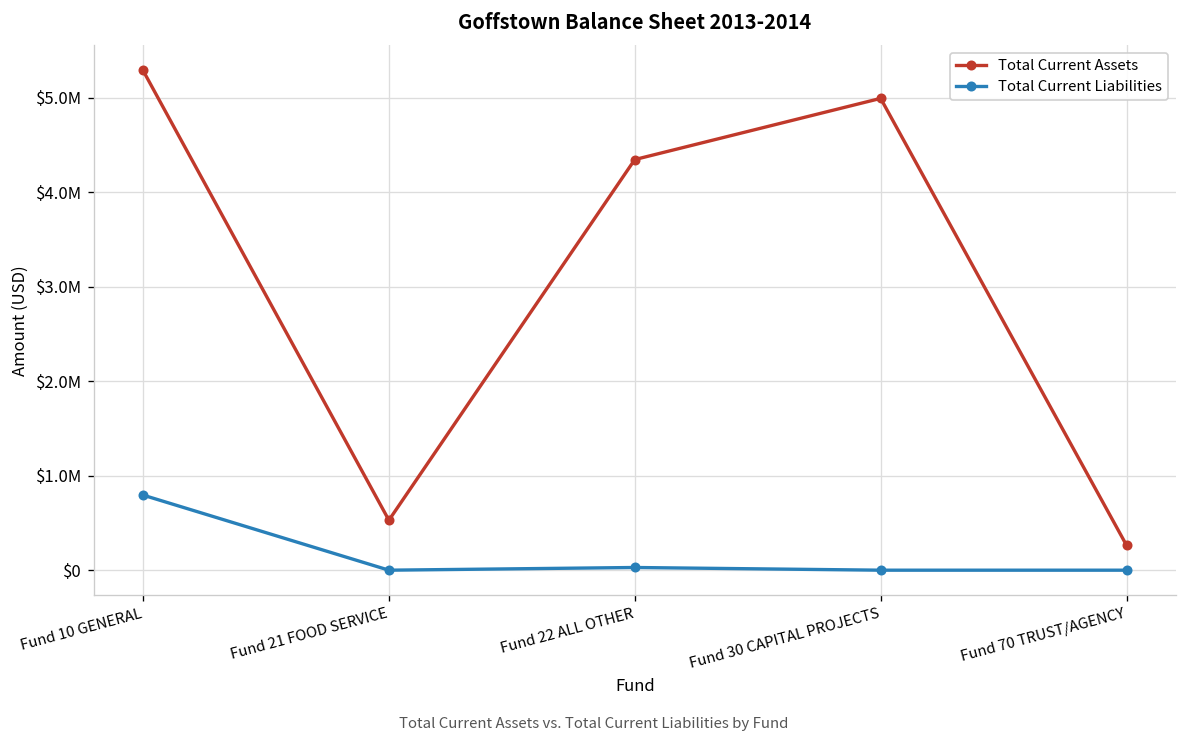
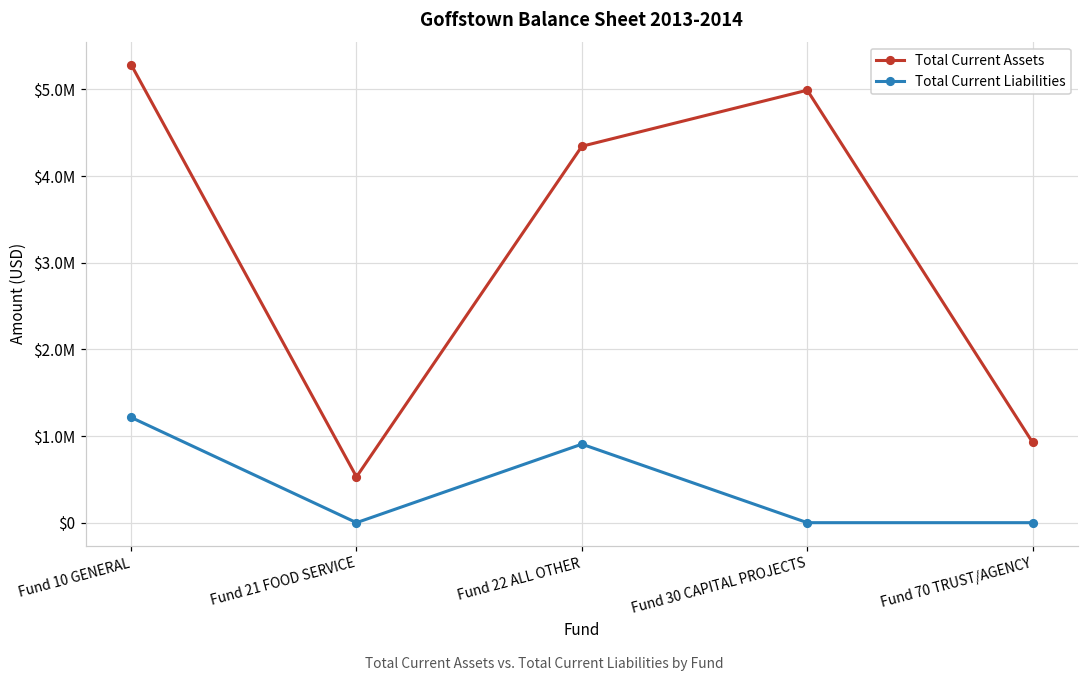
Total Current Liabilities, Fund 10 GENERAL: $800000 -> $1200000
Total Current Liabilities, Fund 22 ALL OTHER: $0 -> $900000
Total Current Assets, Fund 70 TRUST/AGENCY: $300000 -> $900000
